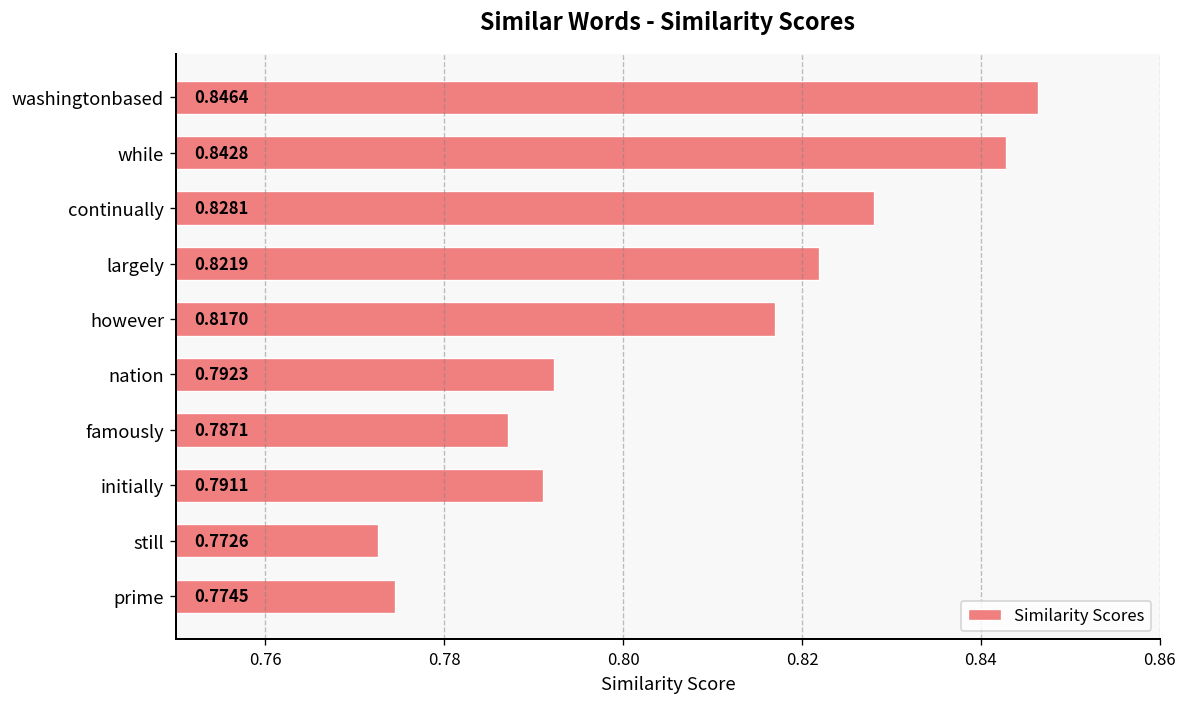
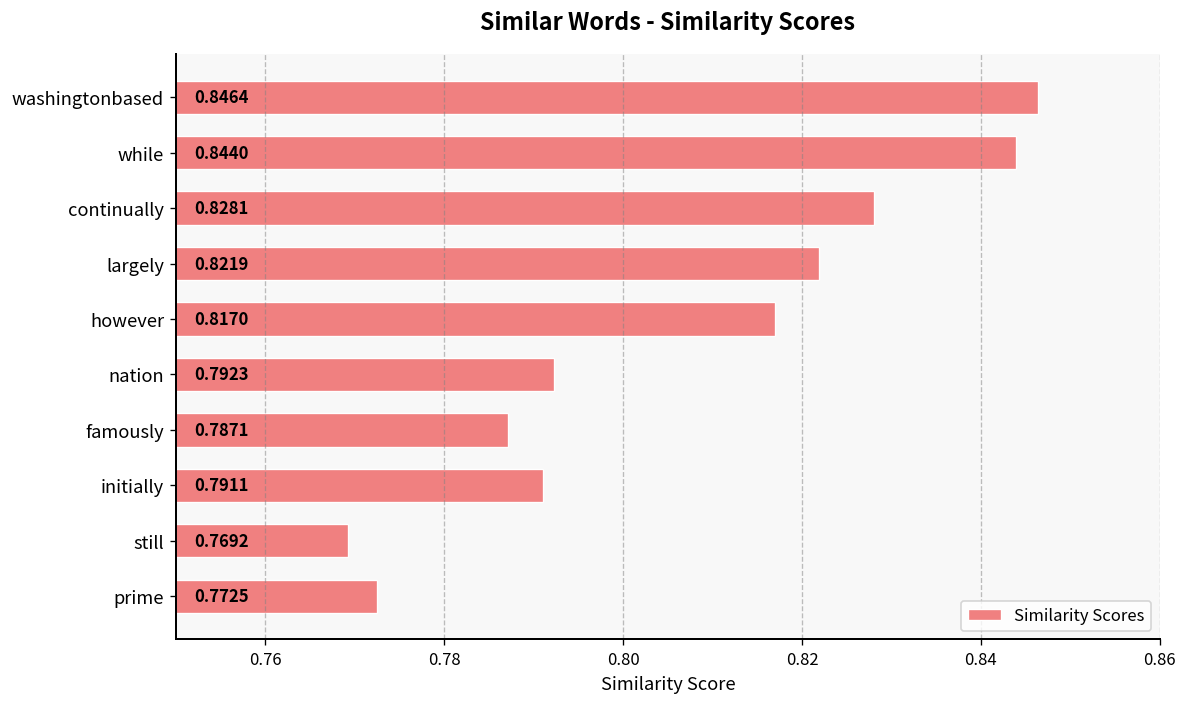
while: 0.8428 -> 0.8440
still: 0.7726 -> 0.7692
prime: 0.7745 -> 0.7725
